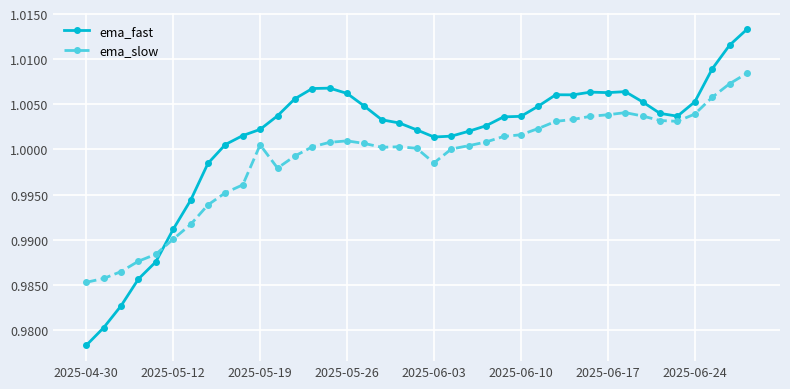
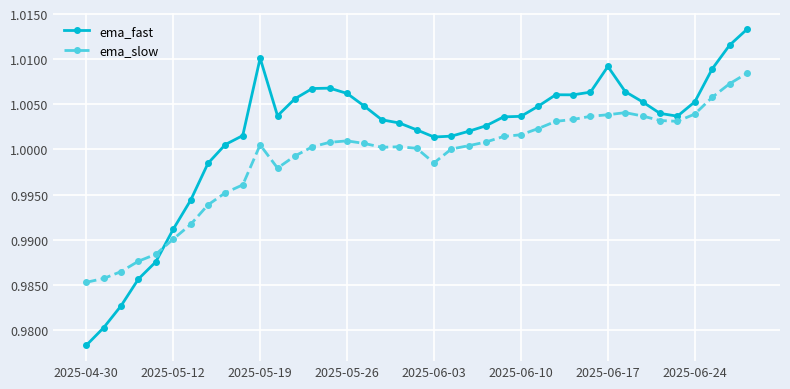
ema_fast, 2025-05-19: 1.002 -> 1.010
ema_fast, 2025-06-17: 1.006 -> 1.009
